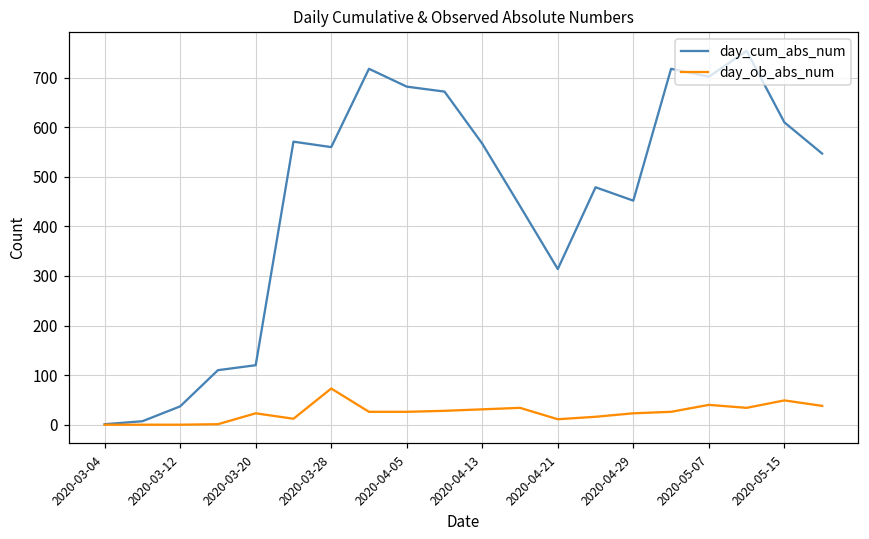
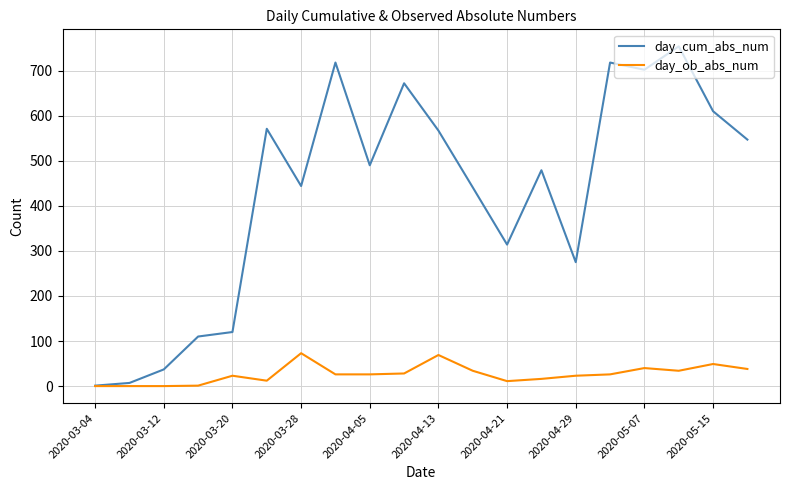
day_cum_abs_num, 2020-03-28: 560 -> 440
day_cum_abs_num, 2020-04-05: 680 -> 490
day_ob_abs_num, 2020-04-13: 30 -> 70
day_cum_abs_num, 2020-04-29: 450 -> 280
